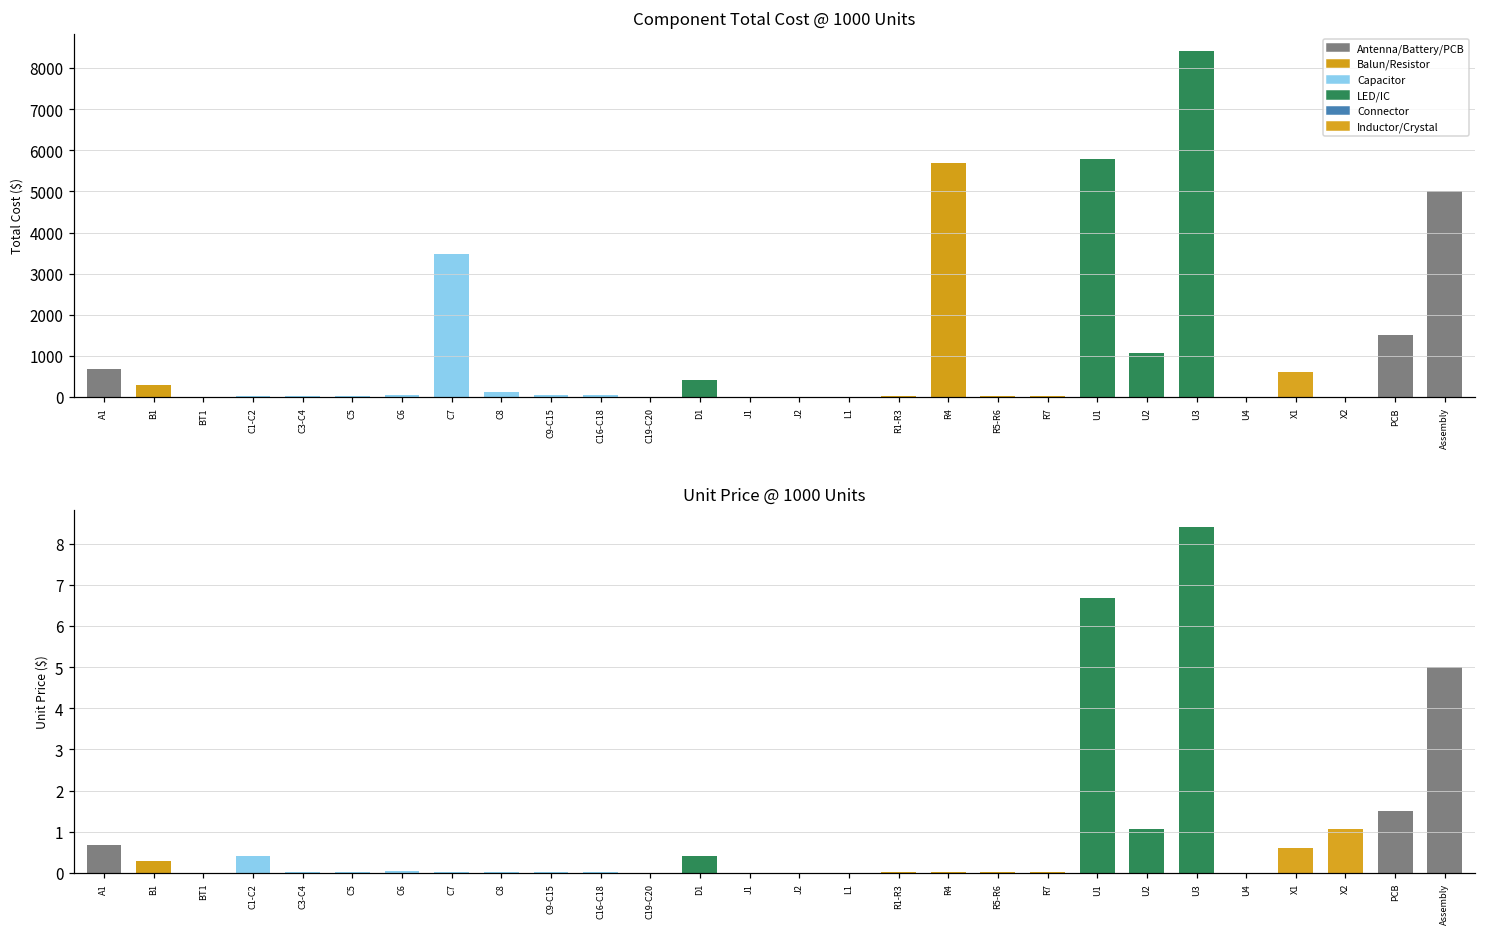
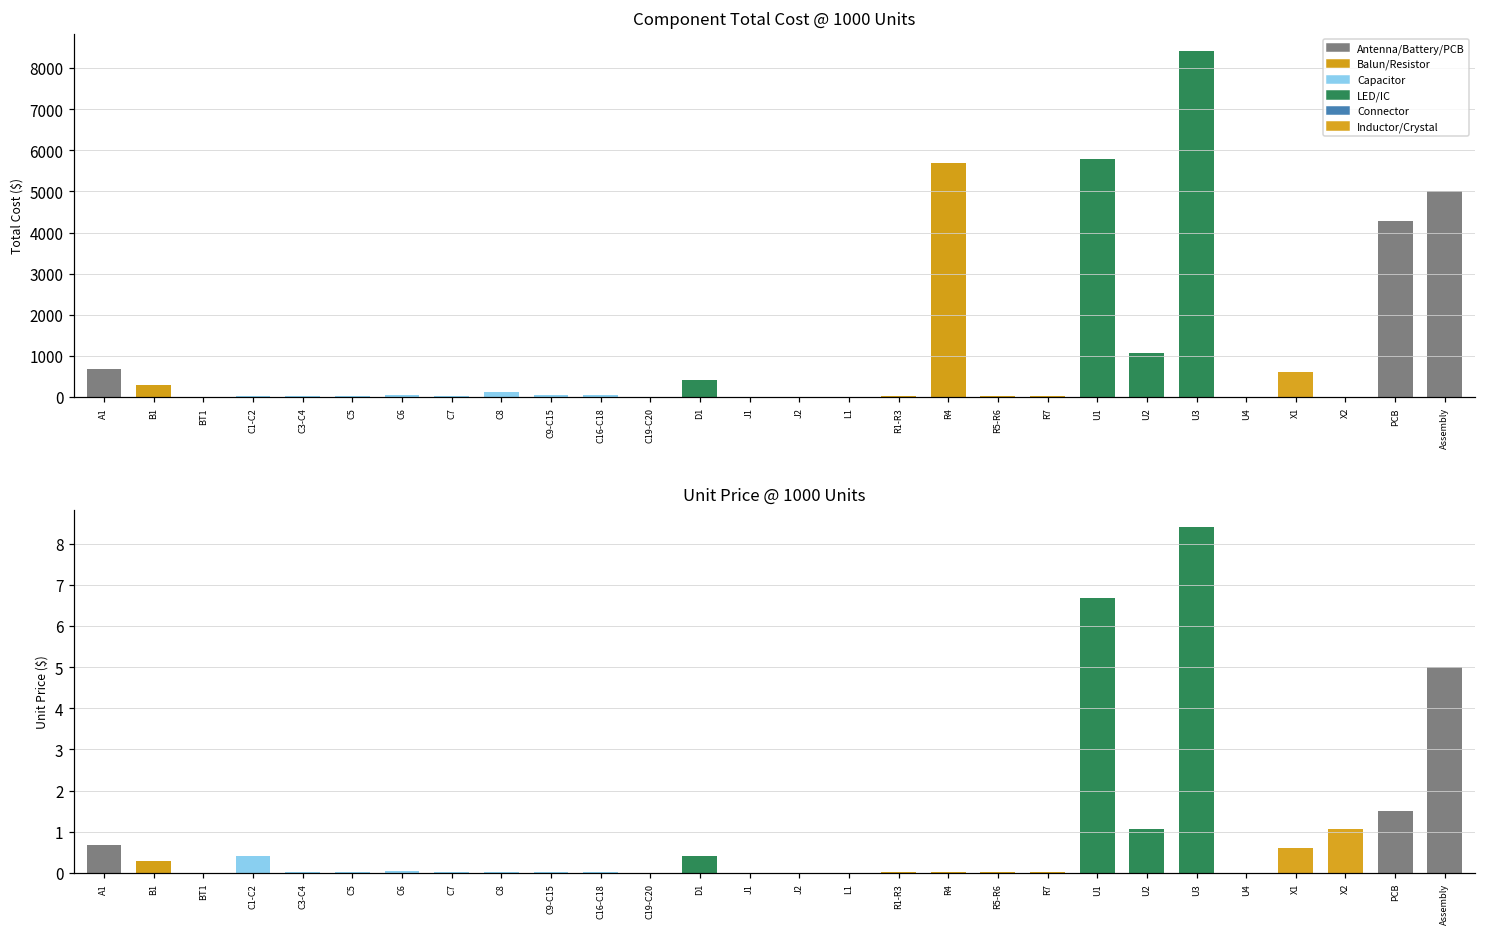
Component Total Cost @ 1000 Units, C7: 3500 -> 0
Component Total Cost @ 1000 Units, PCB: 1500 -> 4300
